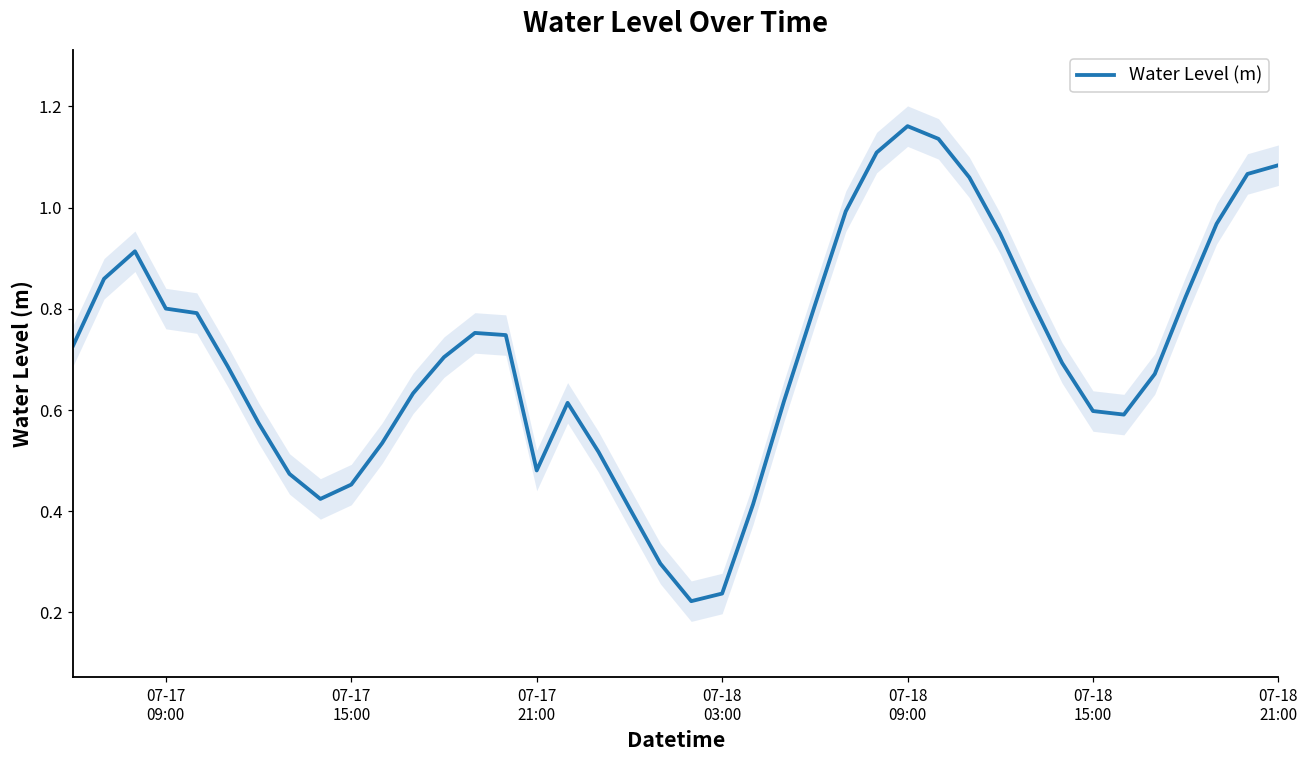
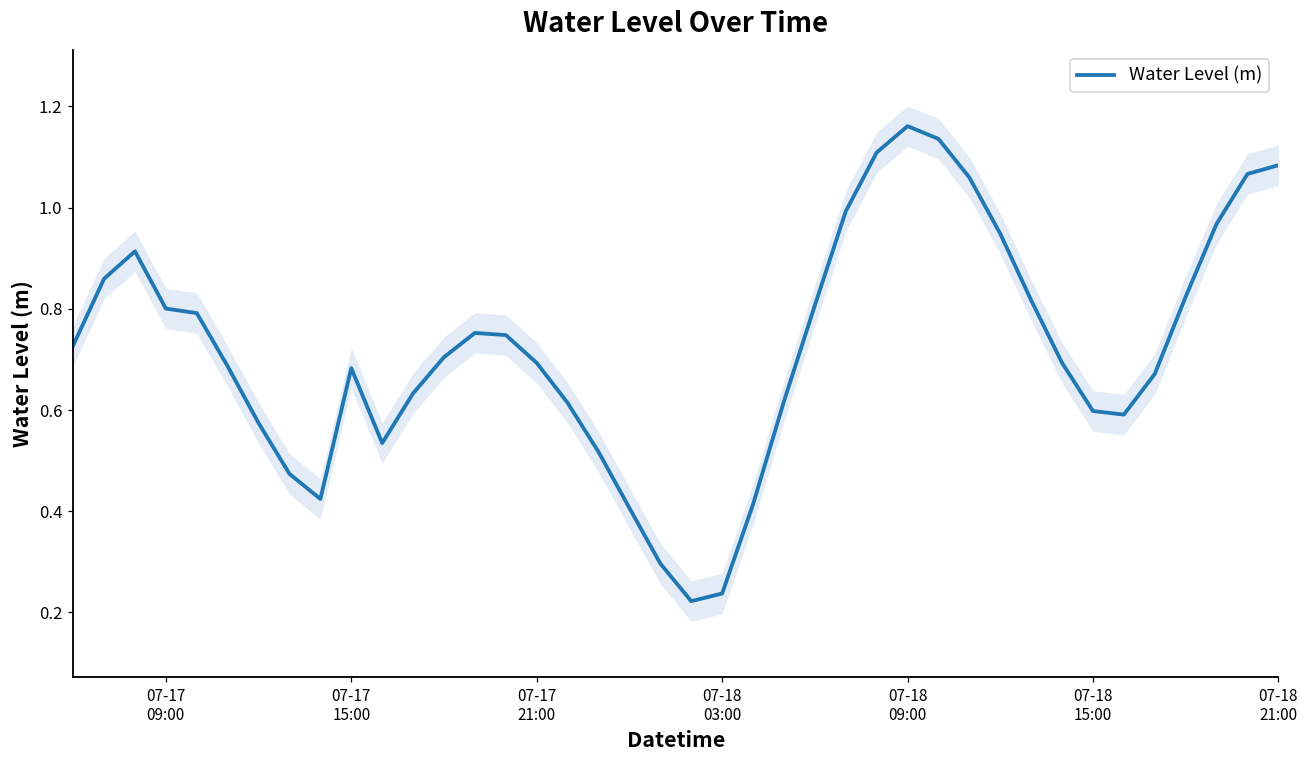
Water Level (m), 07-17 15:00: 0.45 -> 0.68
Water Level (m), 07-17 21:00: 0.48 -> 0.69
